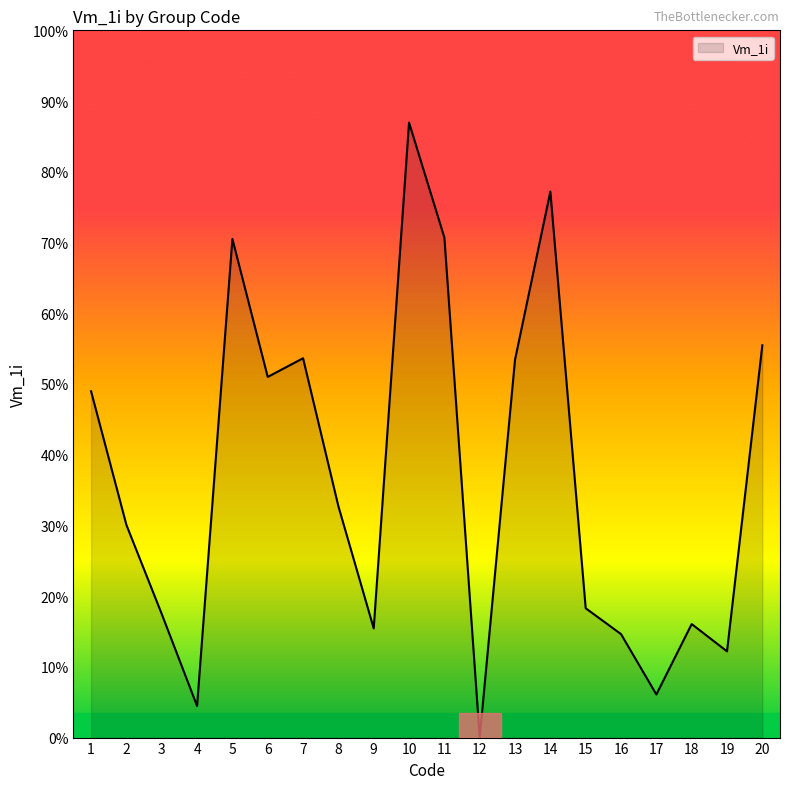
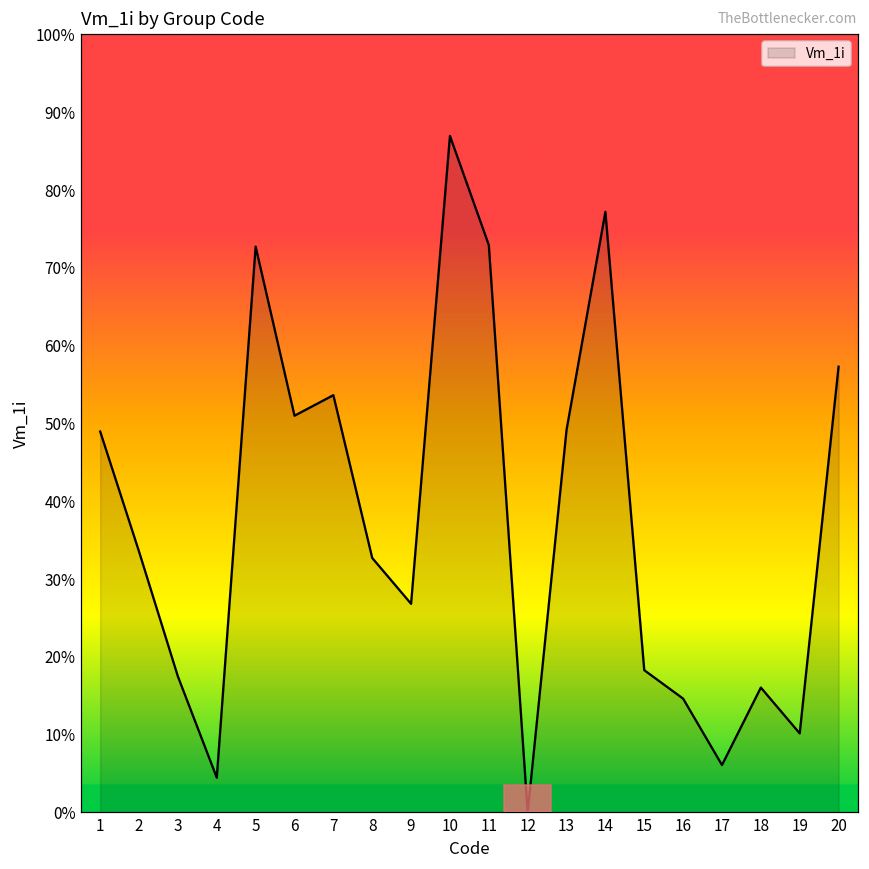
2: 30% -> 34%
5: 70% -> 73%
9: 15% -> 27%
11: 71% -> 73%
13: 53% -> 49%
19: 12% -> 10%
20: 55% -> 57%
